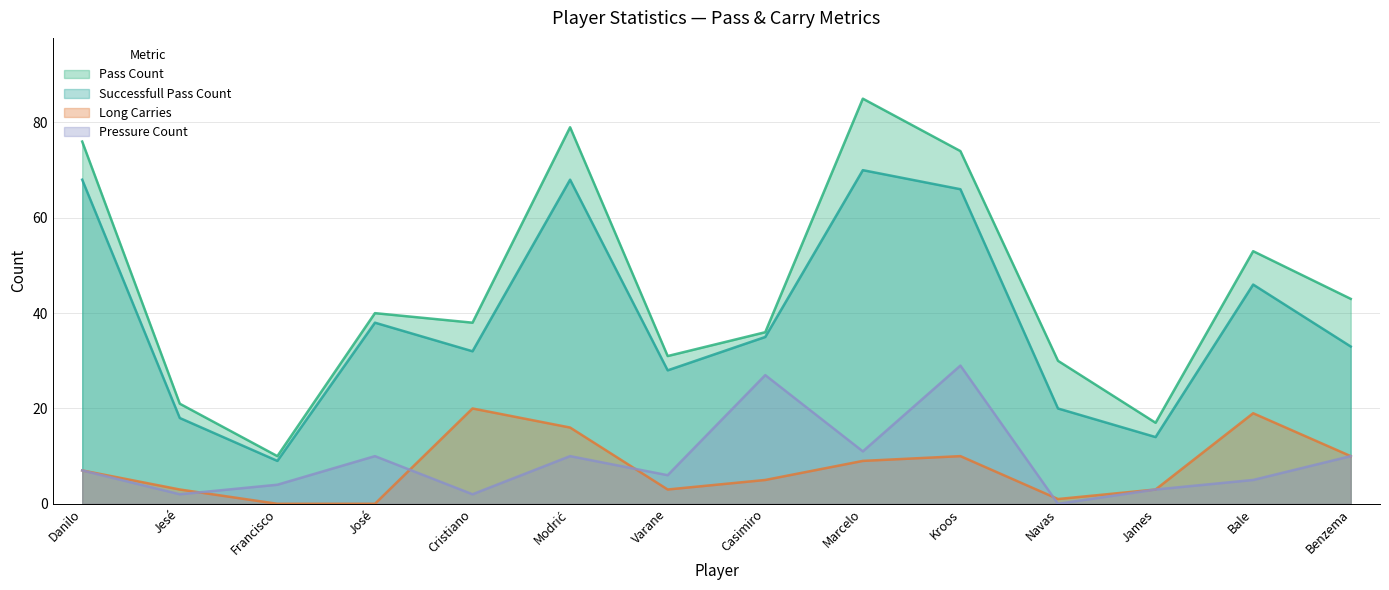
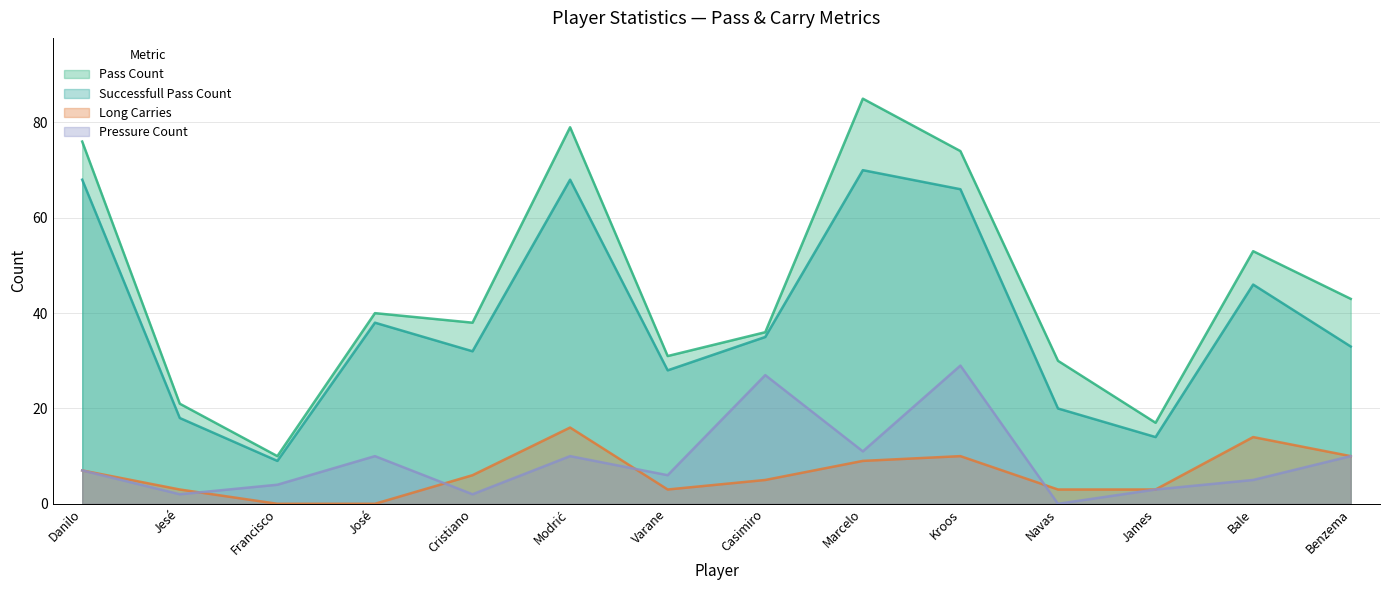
Long Carries, Cristiano: 20 -> 6
Long Carries, Navas: 1 -> 3
Long Carries, Bale: 19 -> 14
